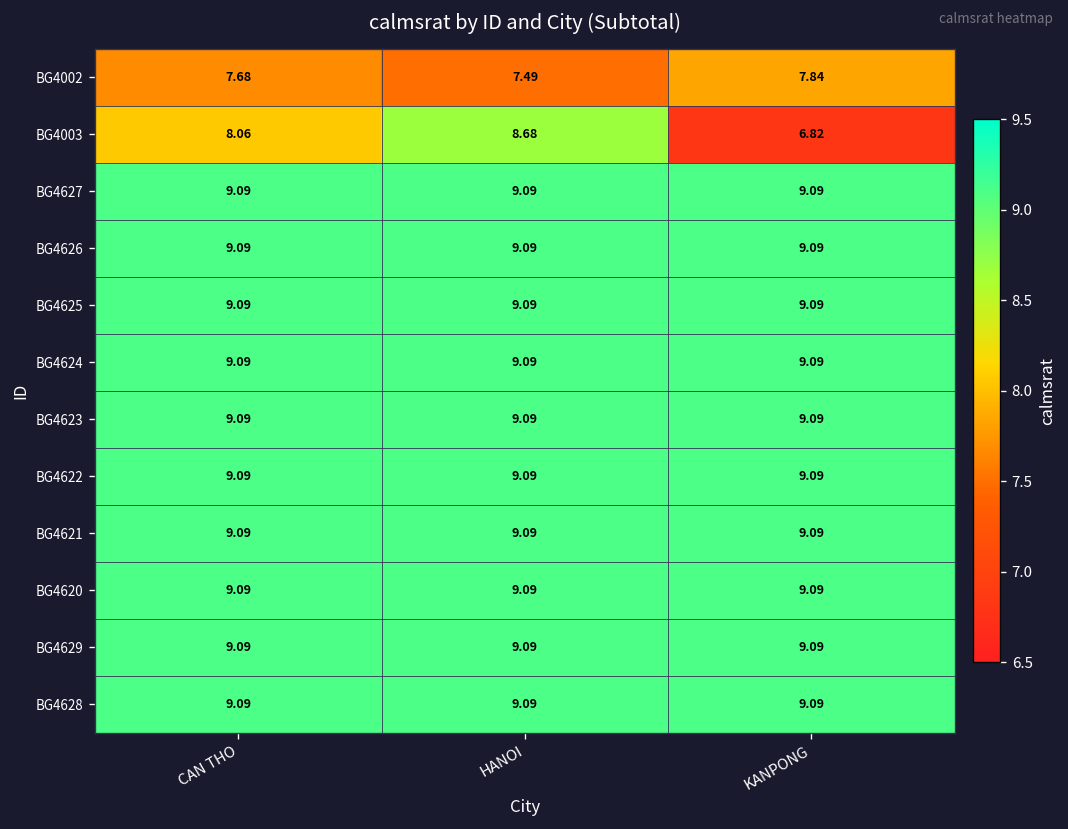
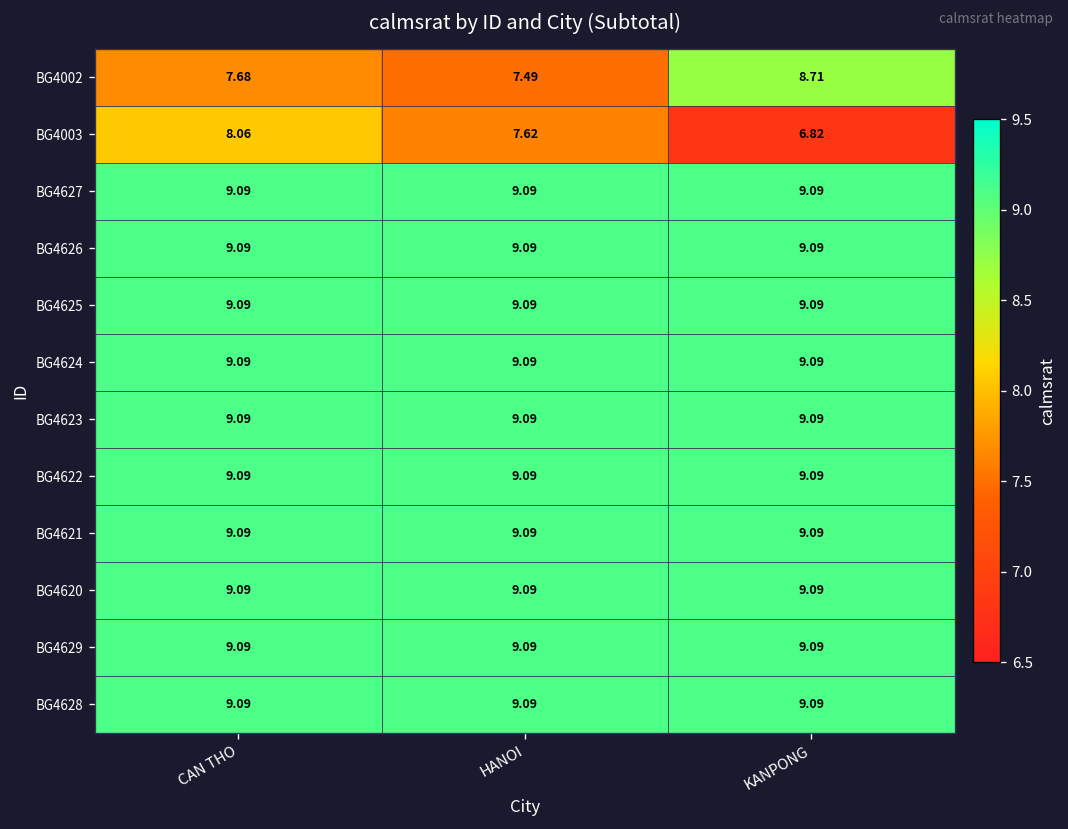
BG4002, KANPONG: 7.84 -> 8.71
BG4003, HANOI: 8.68 -> 7.62
